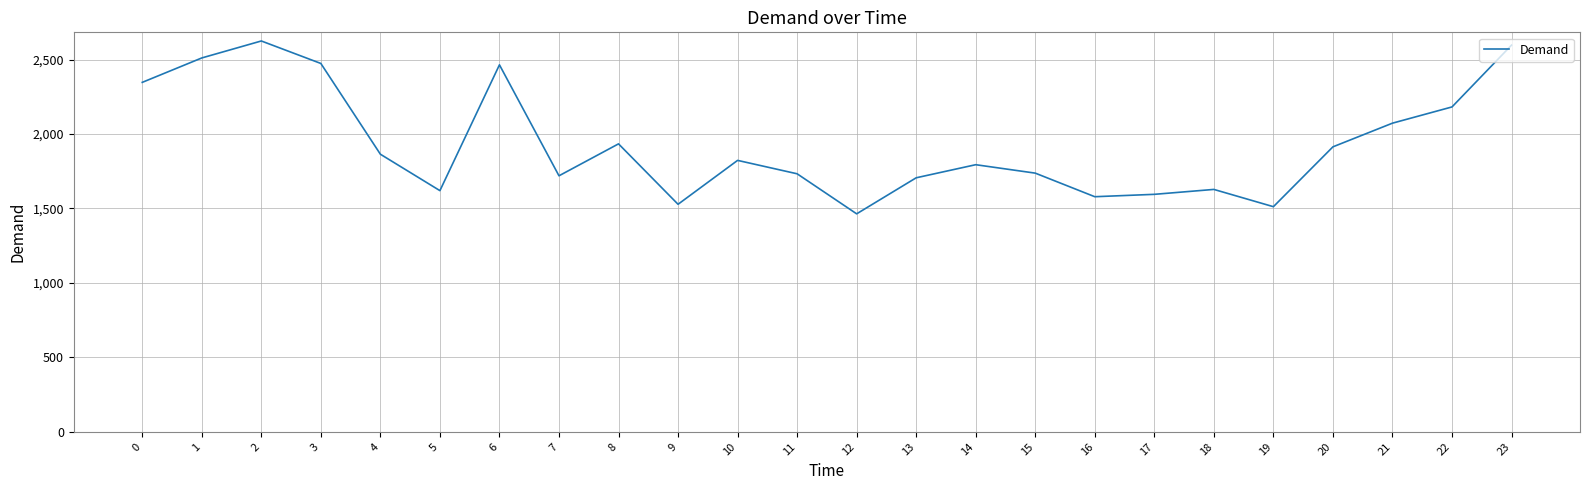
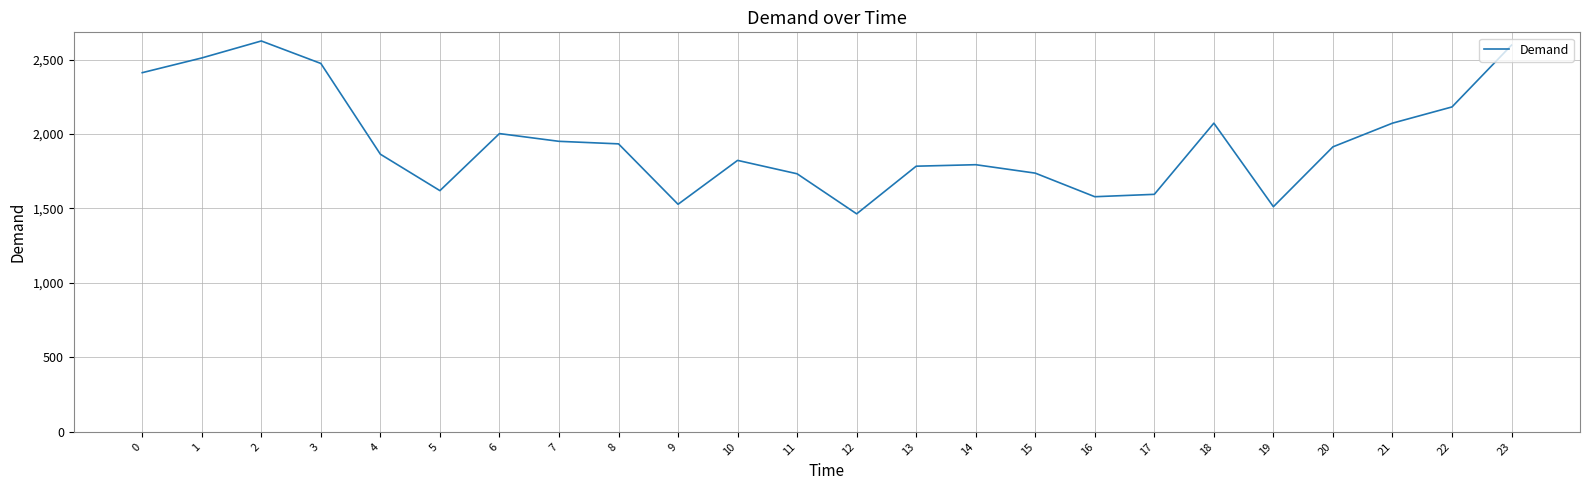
0: 2,350 -> 2,410
6: 2,460 -> 2,000
7: 1,720 -> 1,950
13: 1,710 -> 1,780
18: 1,630 -> 2,070
